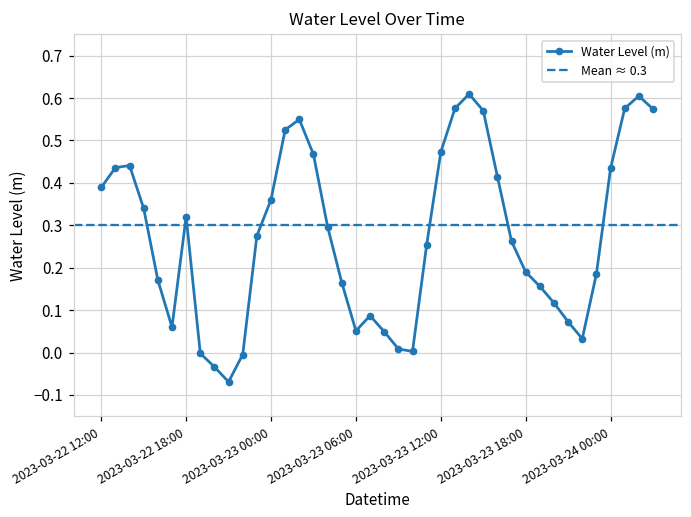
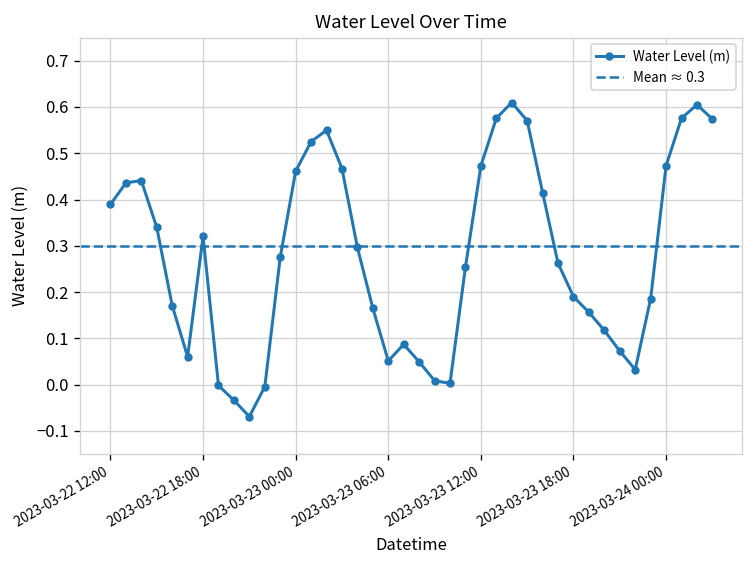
2023-03-23 00:00: 0.36 -> 0.46
2023-03-24 00:00: 0.43 -> 0.47
